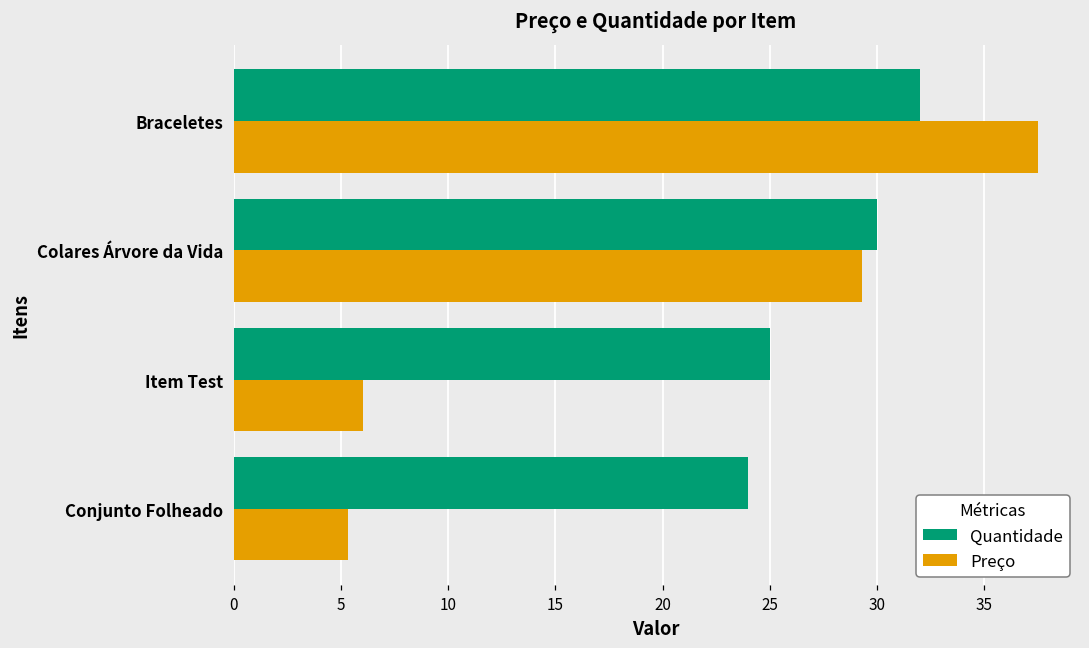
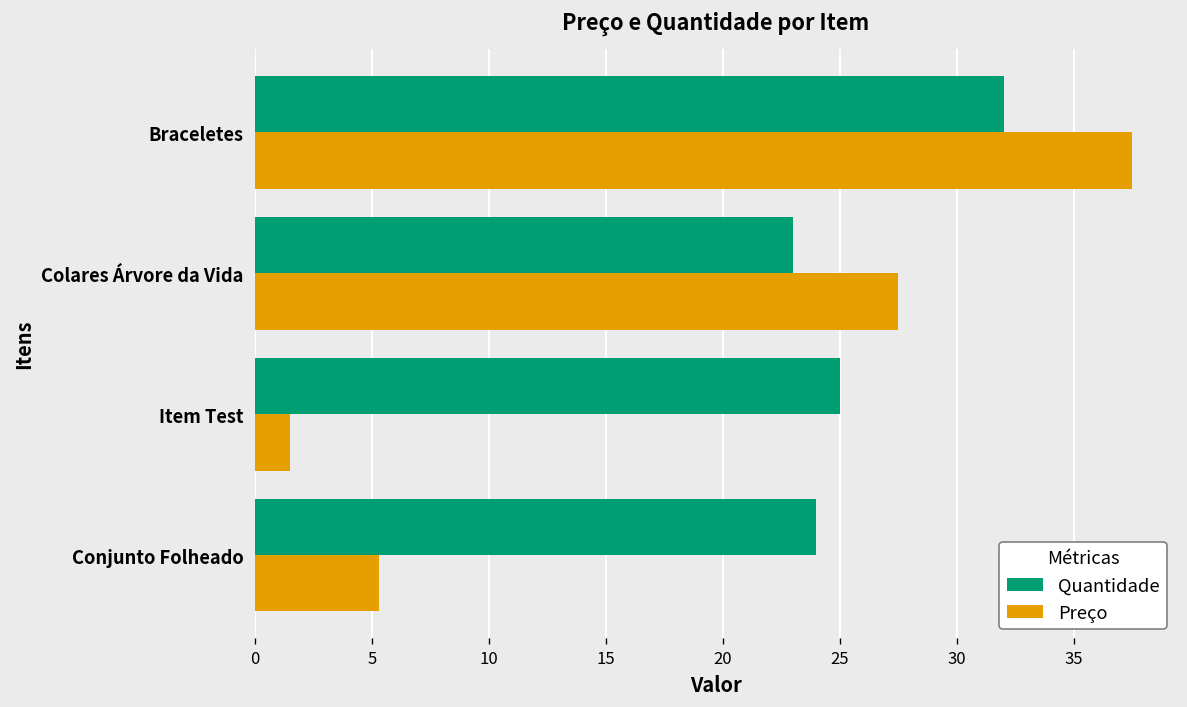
Quantidade, Colares Árvore da Vida: 30 -> 23
Preço, Colares Árvore da Vida: 29.3 -> 27.5
Preço, Item Test: 6.0 -> 1.5
